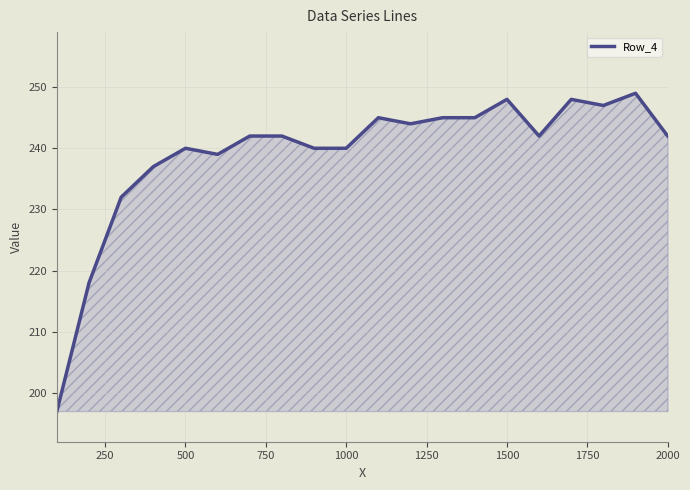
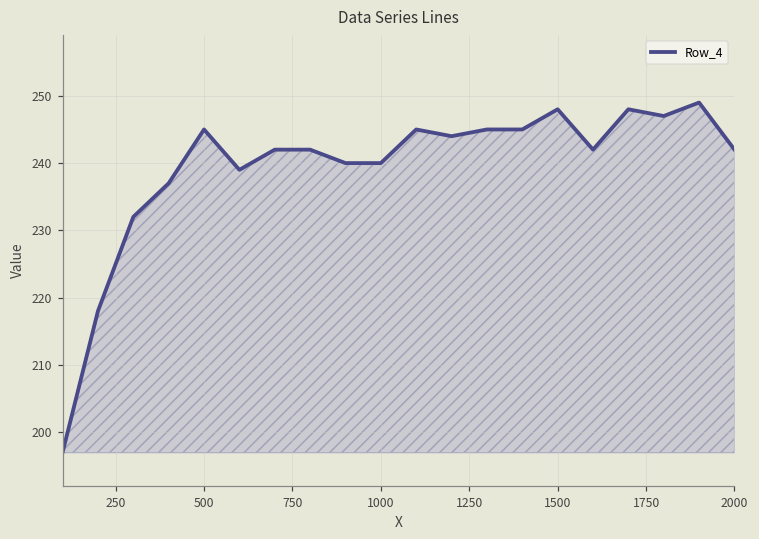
500: 240 -> 245
